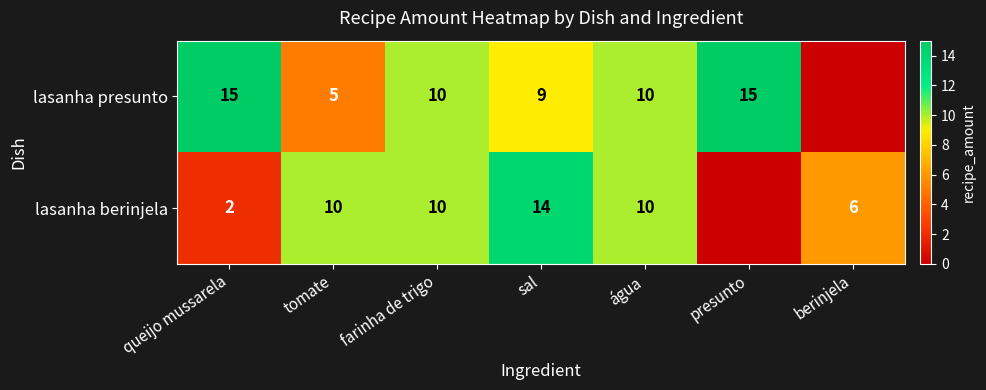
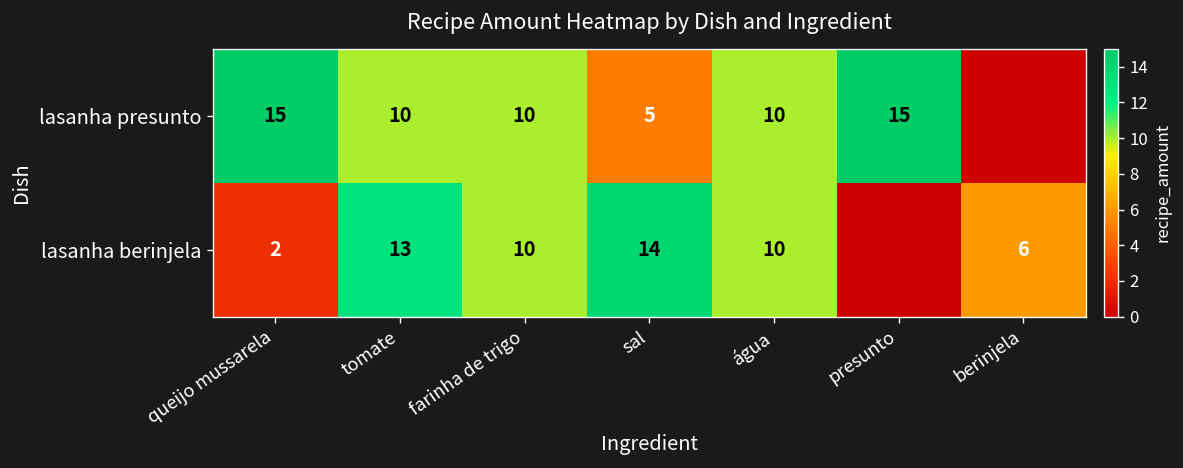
lasanha presunto, tomate: 5 -> 10
lasanha presunto, sal: 9 -> 5
lasanha berinjela, tomate: 10 -> 13
